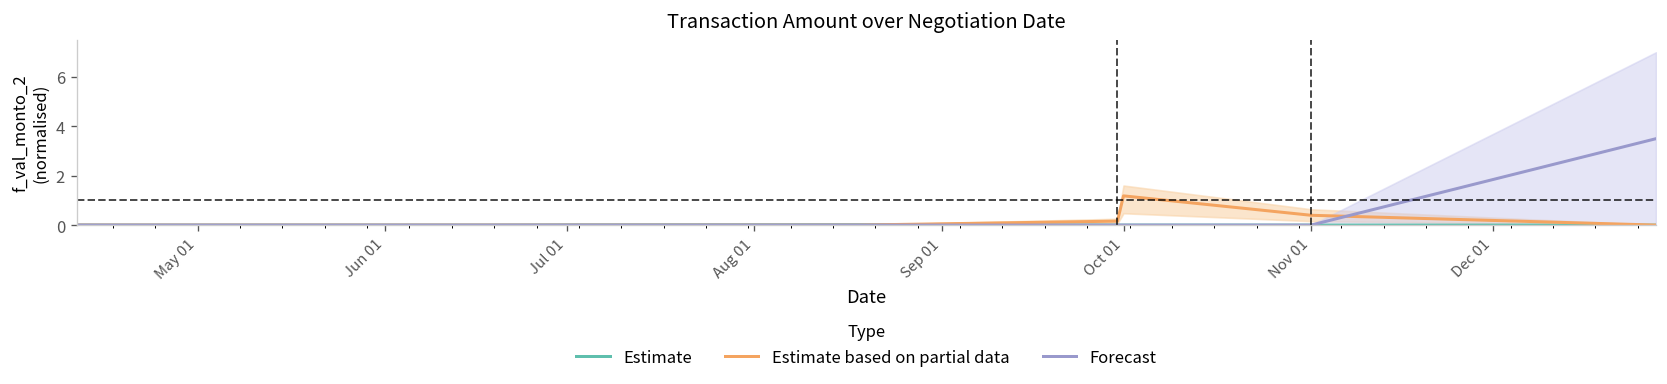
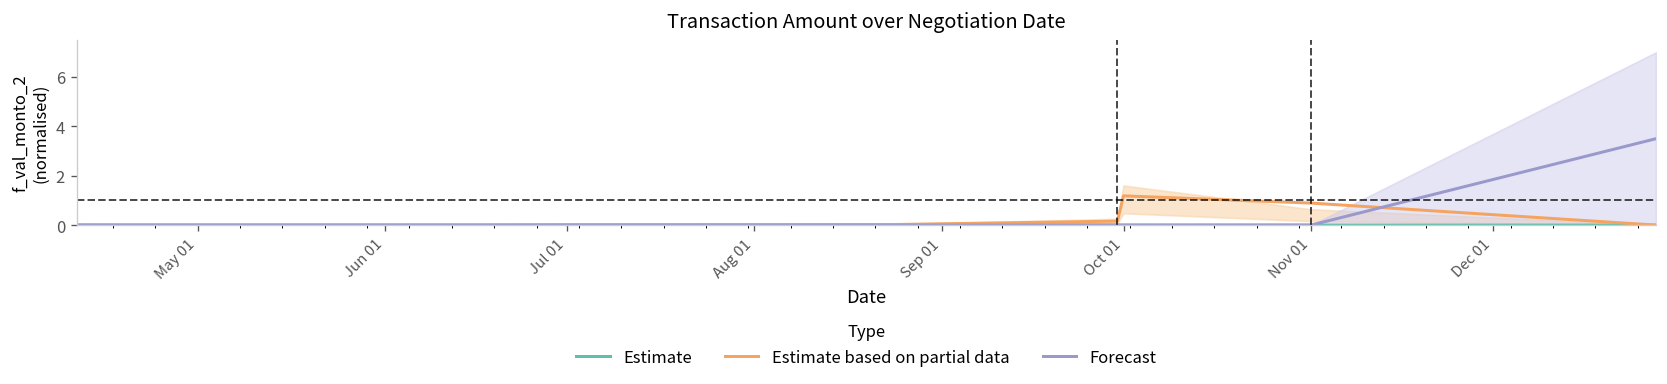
Estimate based on partial data, Nov 01: 0.4 -> 0.9
